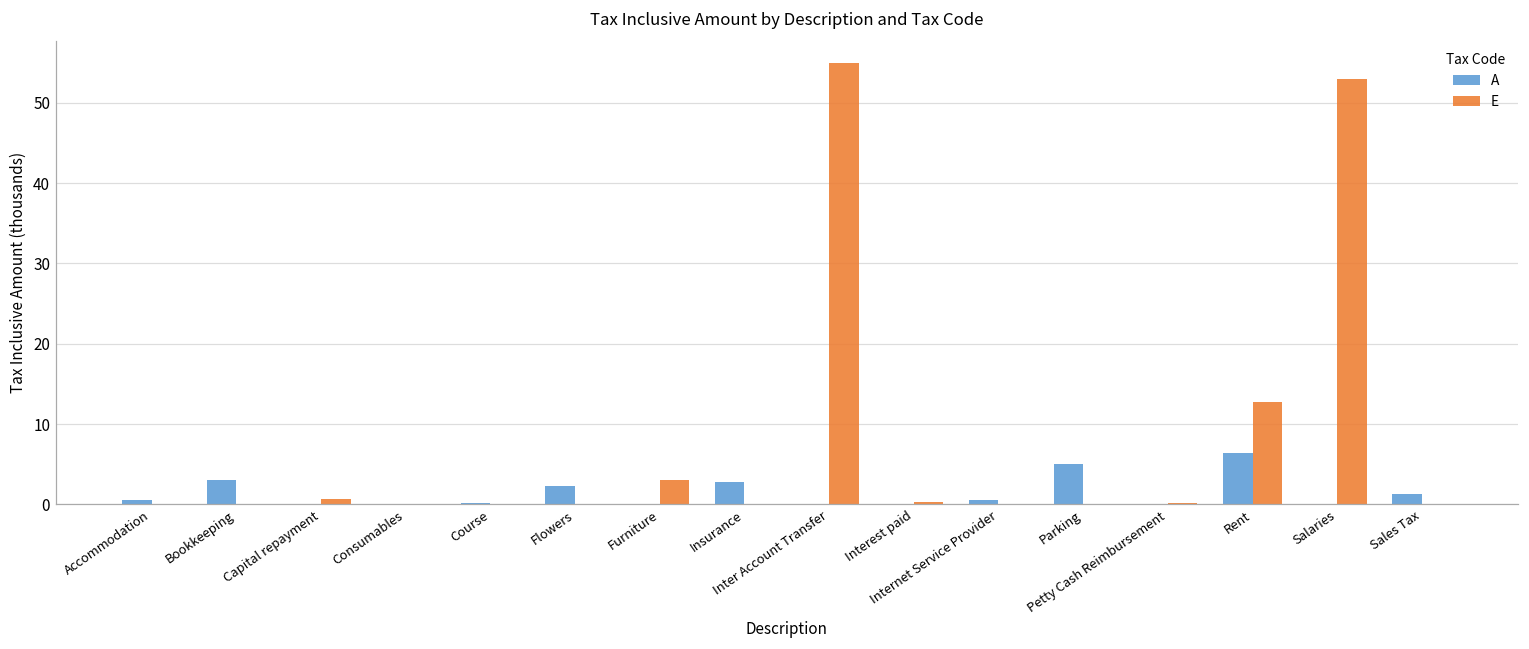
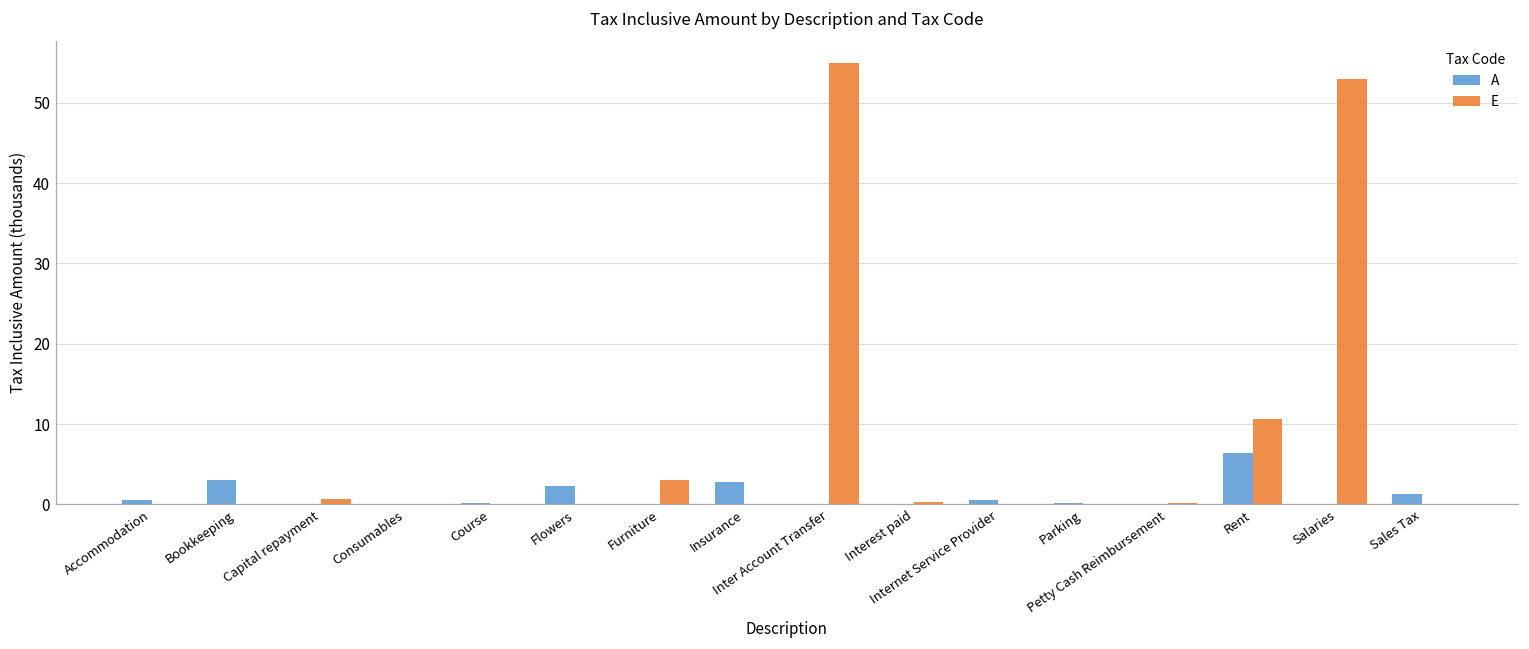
A, Parking: 5 -> 0
E, Rent: 13 -> 11
